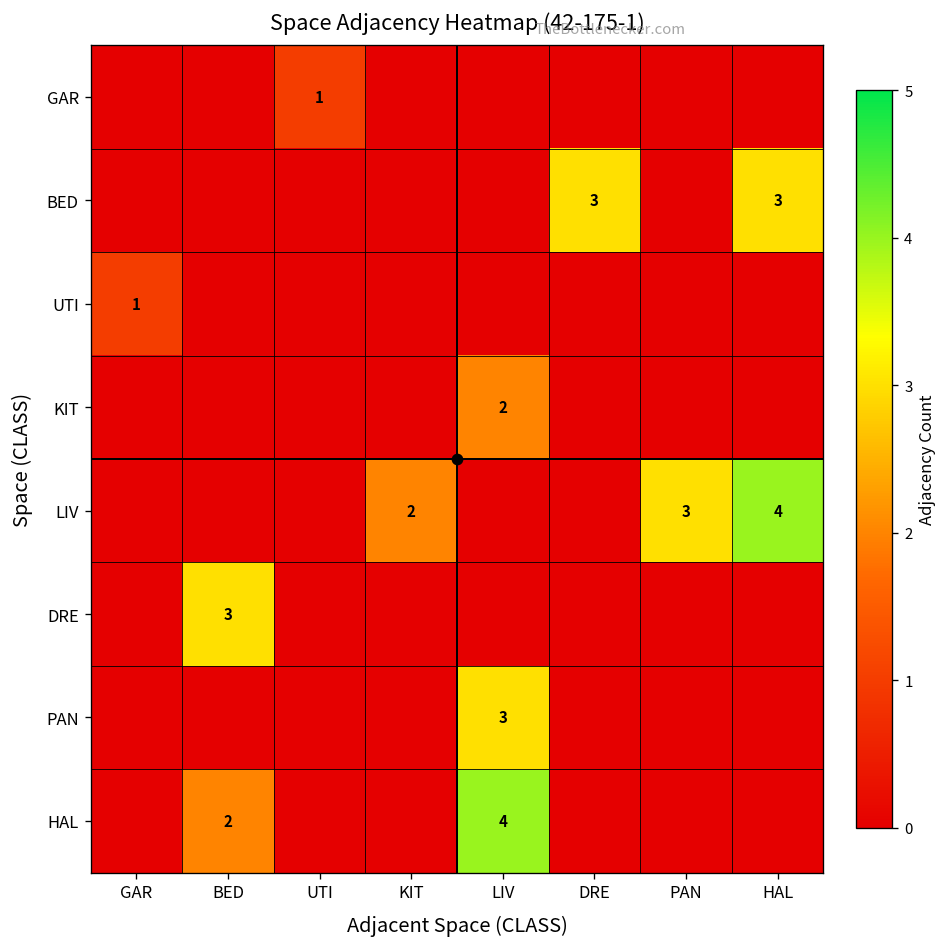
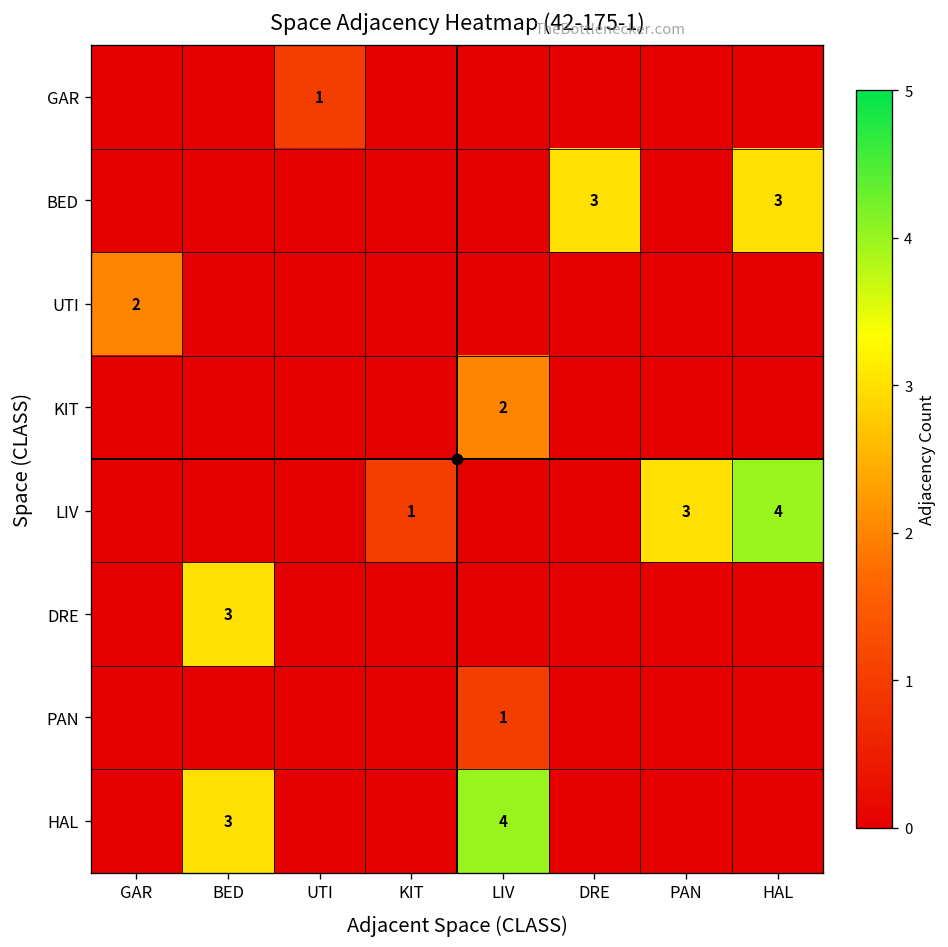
UTI, GAR: 1 -> 2
LIV, KIT: 2 -> 1
PAN, LIV: 3 -> 1
HAL, BED: 2 -> 3
